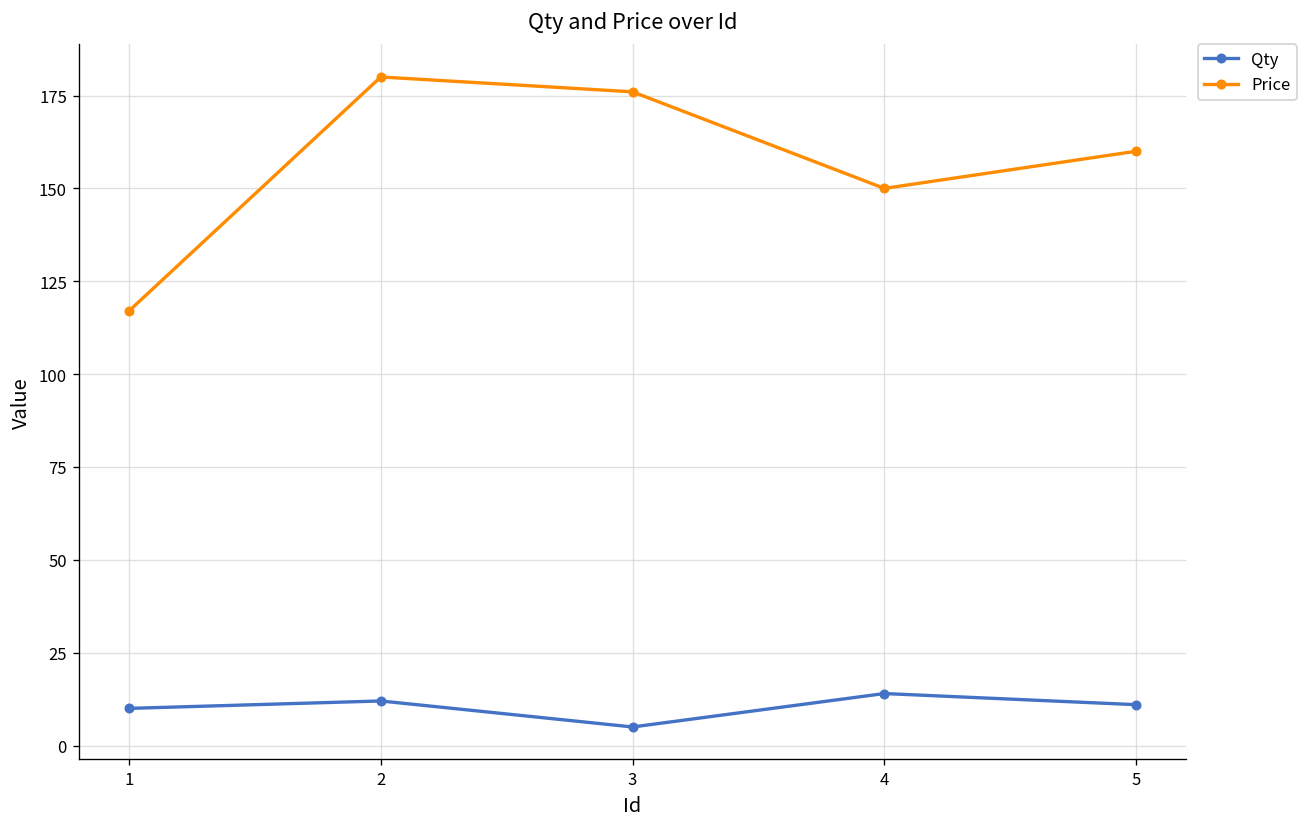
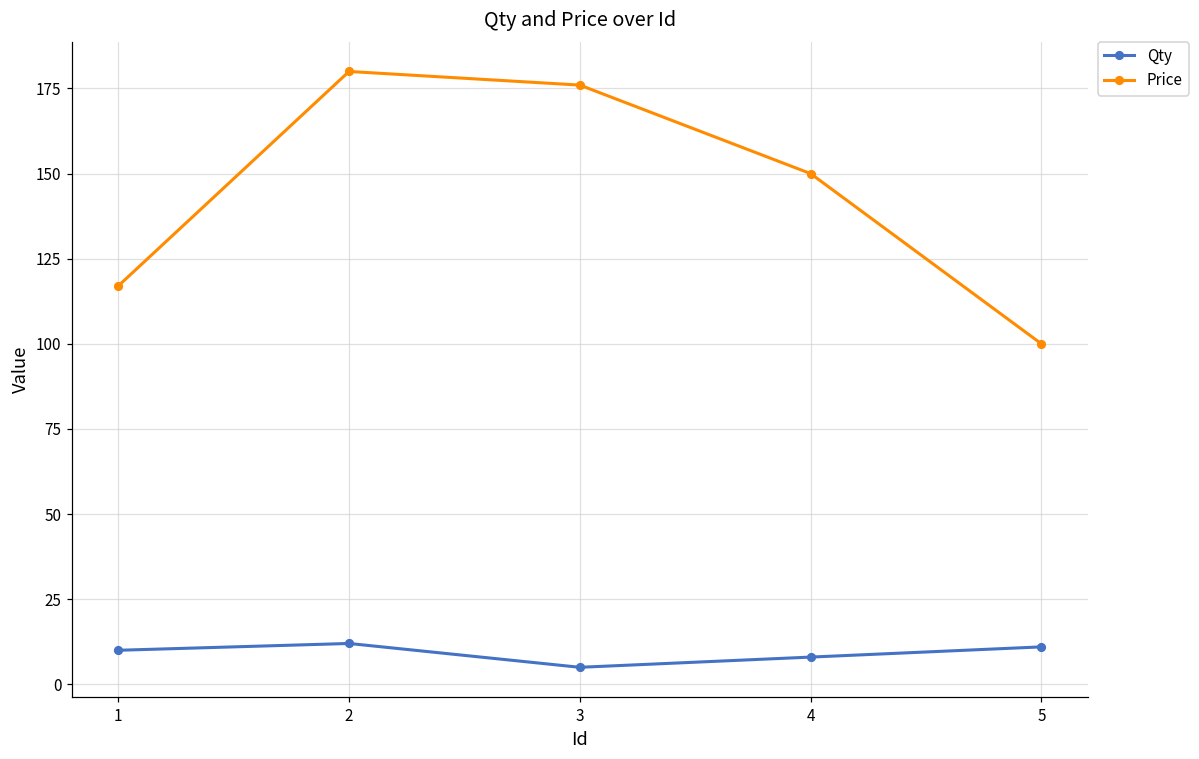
Qty, 4: 14 -> 8
Price, 5: 160 -> 100
